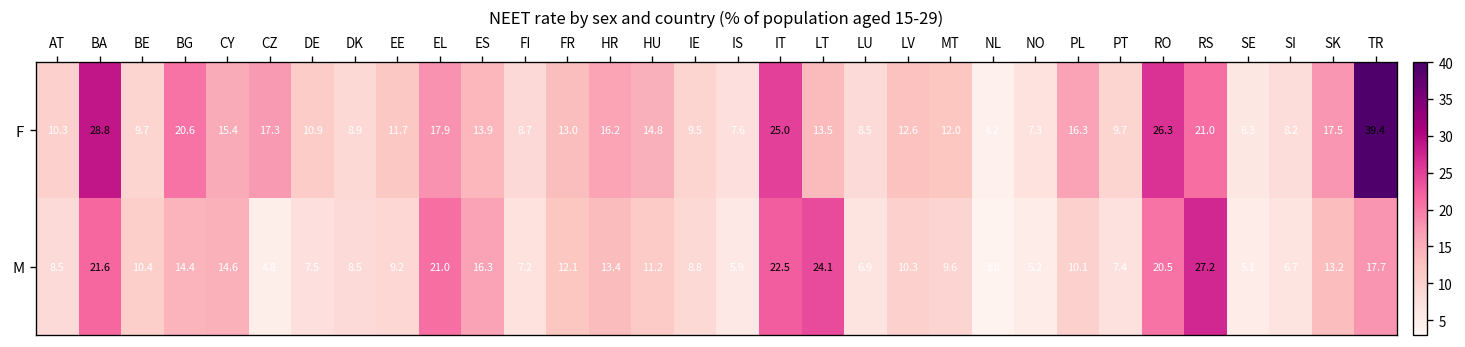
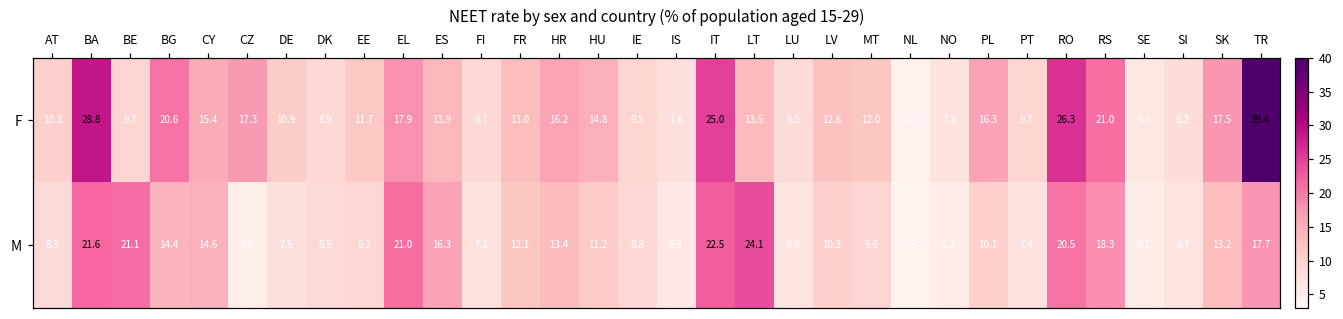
M, BE: 10.4 -> 21.1
M, RS: 27.2 -> 18.3
